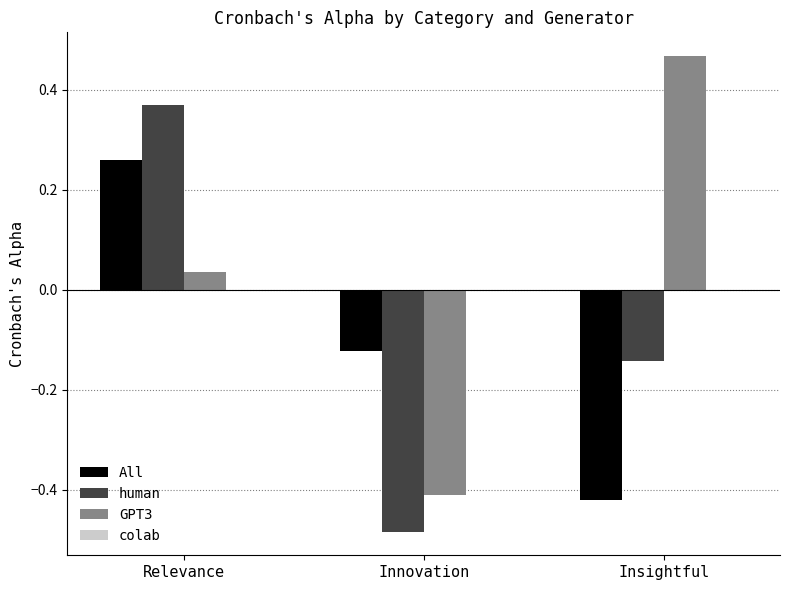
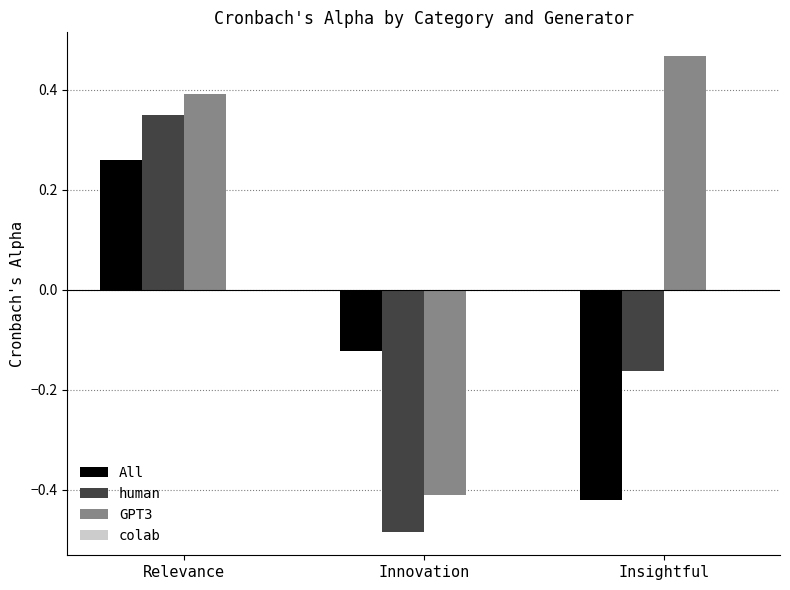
human, Relevance: 0.37 -> 0.35
GPT3, Relevance: 0.04 -> 0.39
human, Insightful: -0.14 -> -0.16
